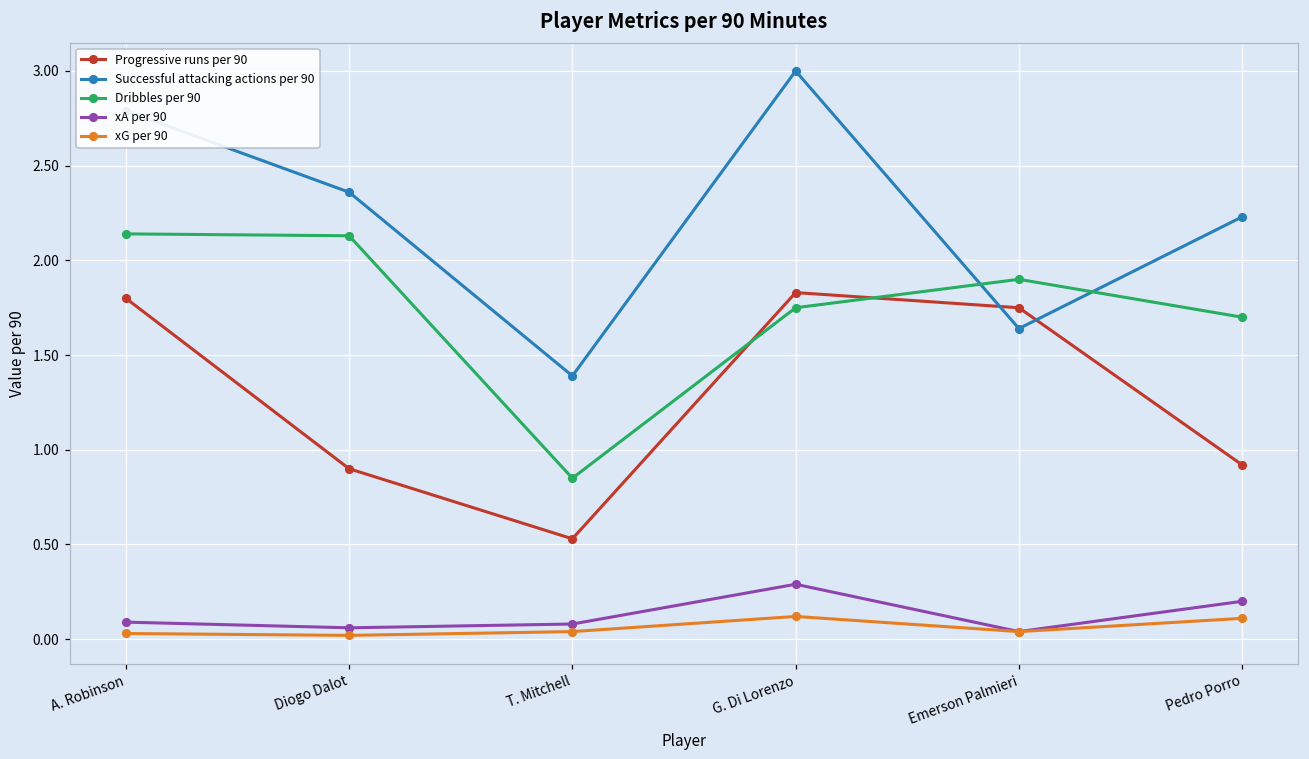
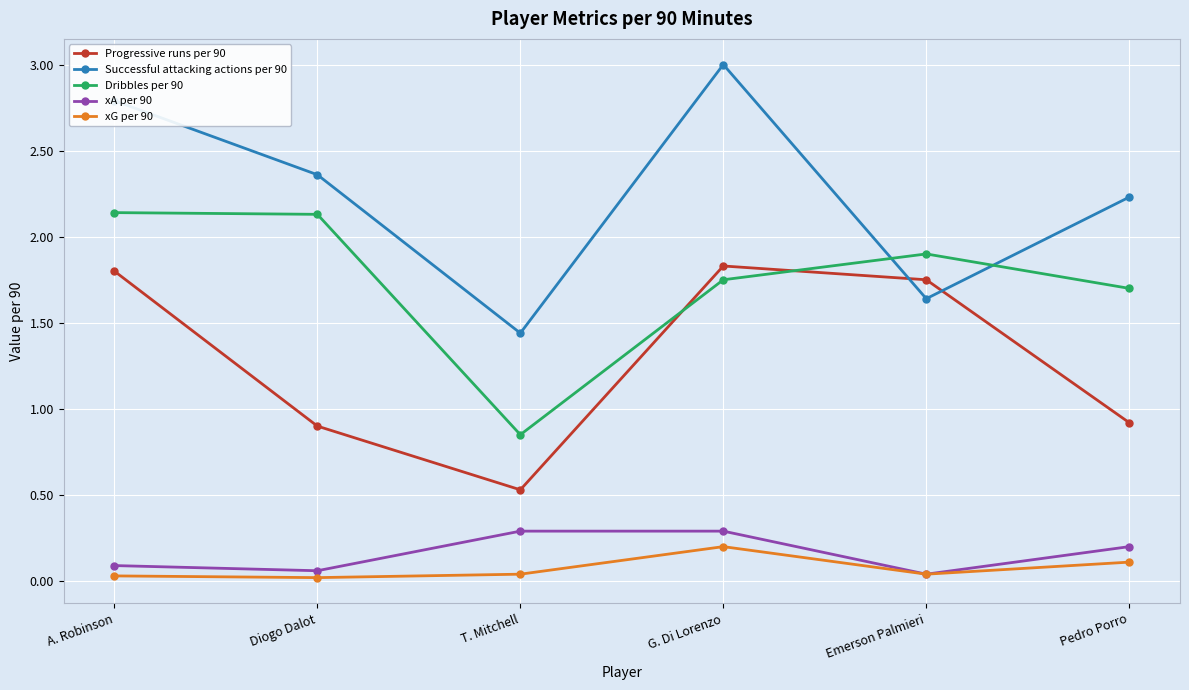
Successful attacking actions per 90, T. Mitchell: 1.39 -> 1.44
xA per 90, T. Mitchell: 0.08 -> 0.29
xG per 90, G. Di Lorenzo: 0.12 -> 0.20
